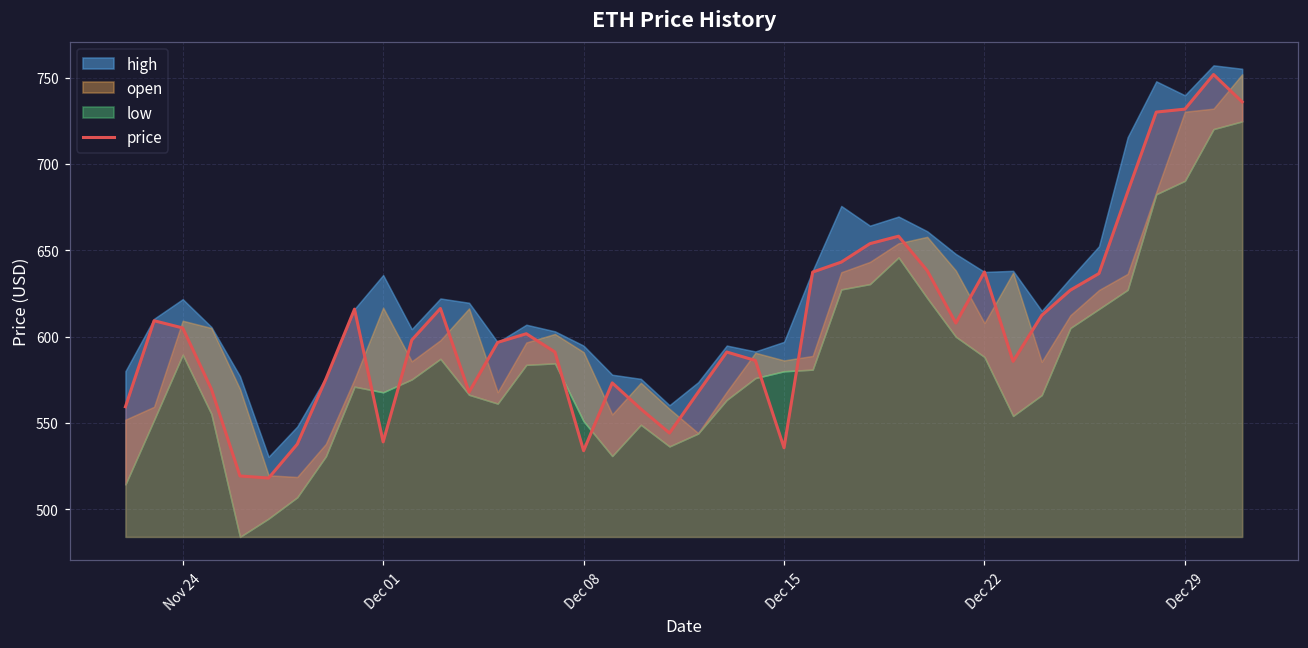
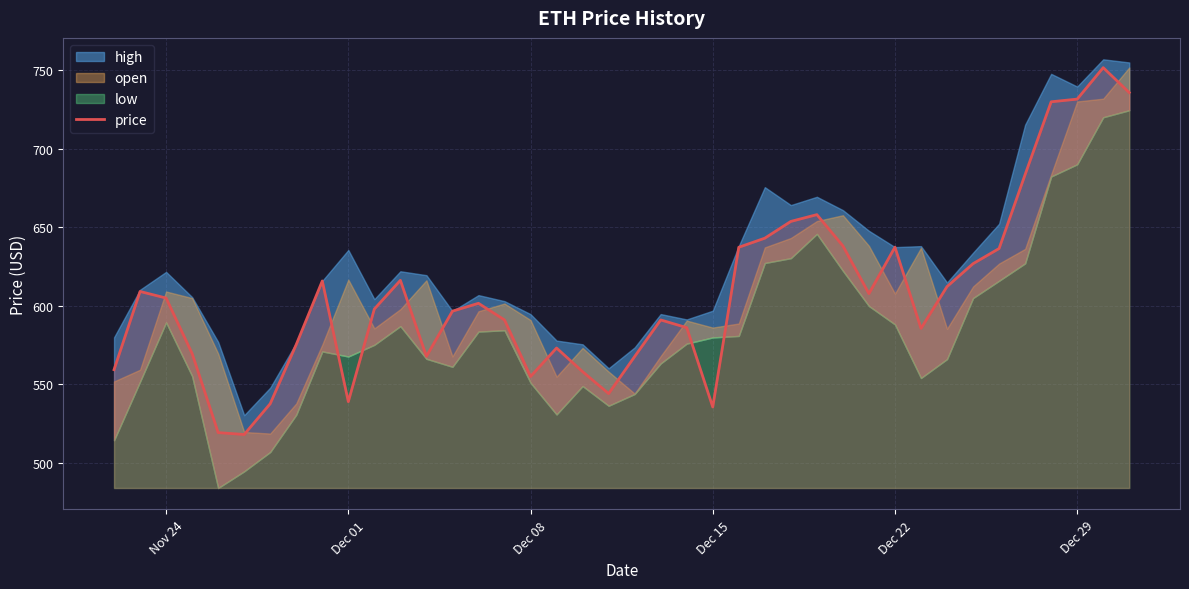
price, Dec 08: 534 -> 555
